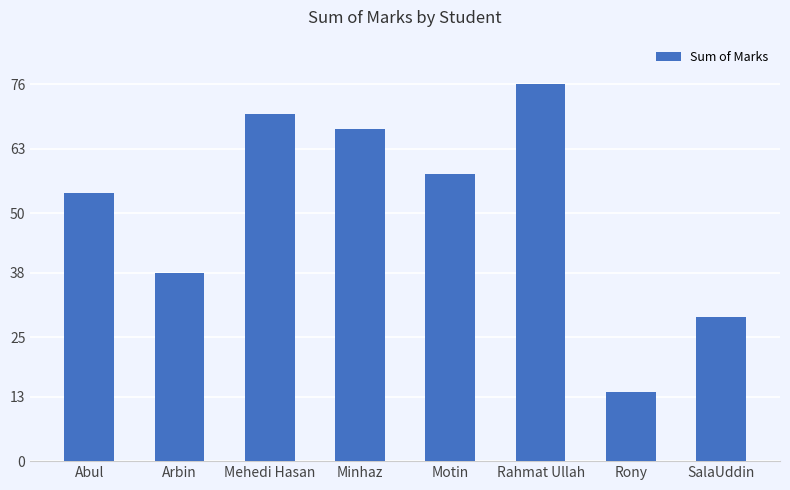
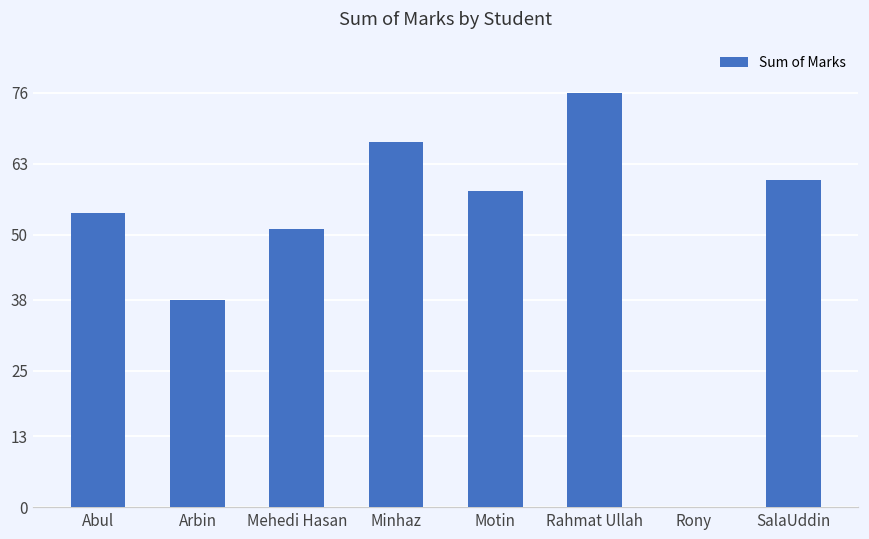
Mehedi Hasan: 70 -> 51
Rony: 14 -> 0
SalaUddin: 29 -> 60
